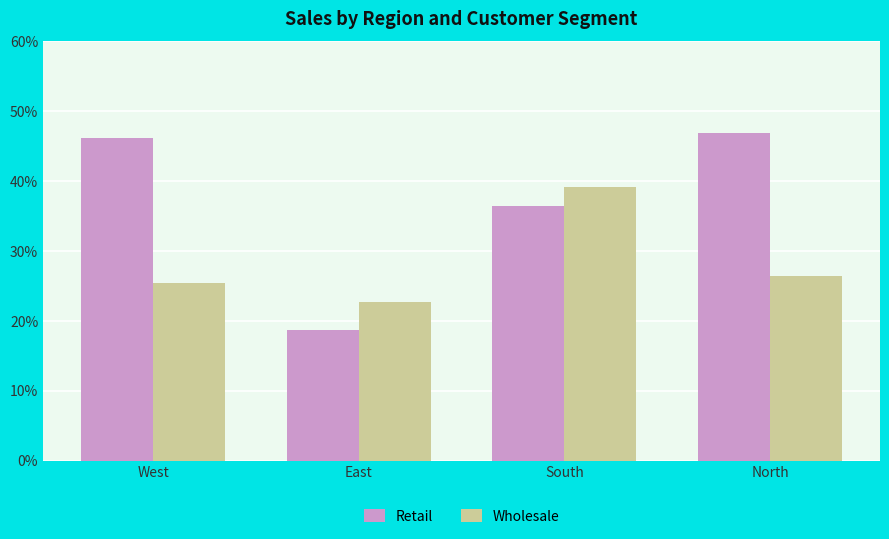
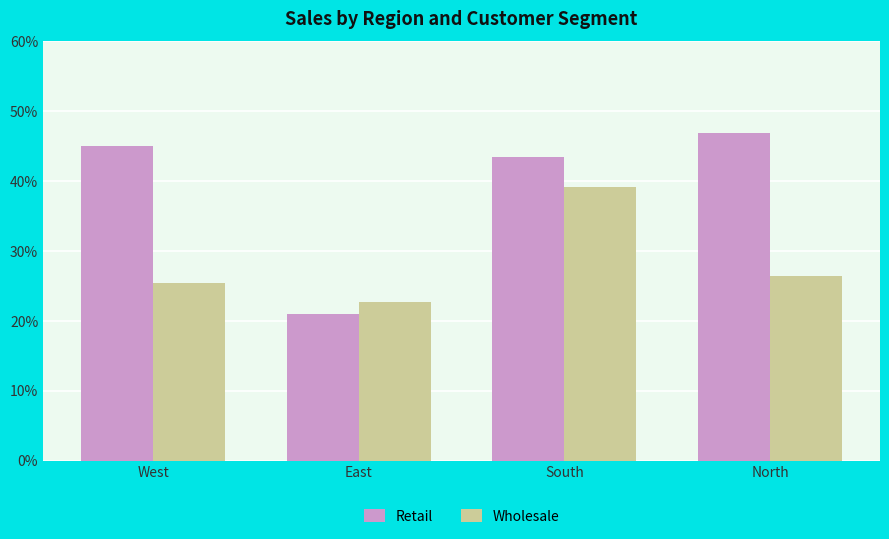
Retail, West: 46% -> 45%
Retail, East: 19% -> 21%
Retail, South: 37% -> 43%
